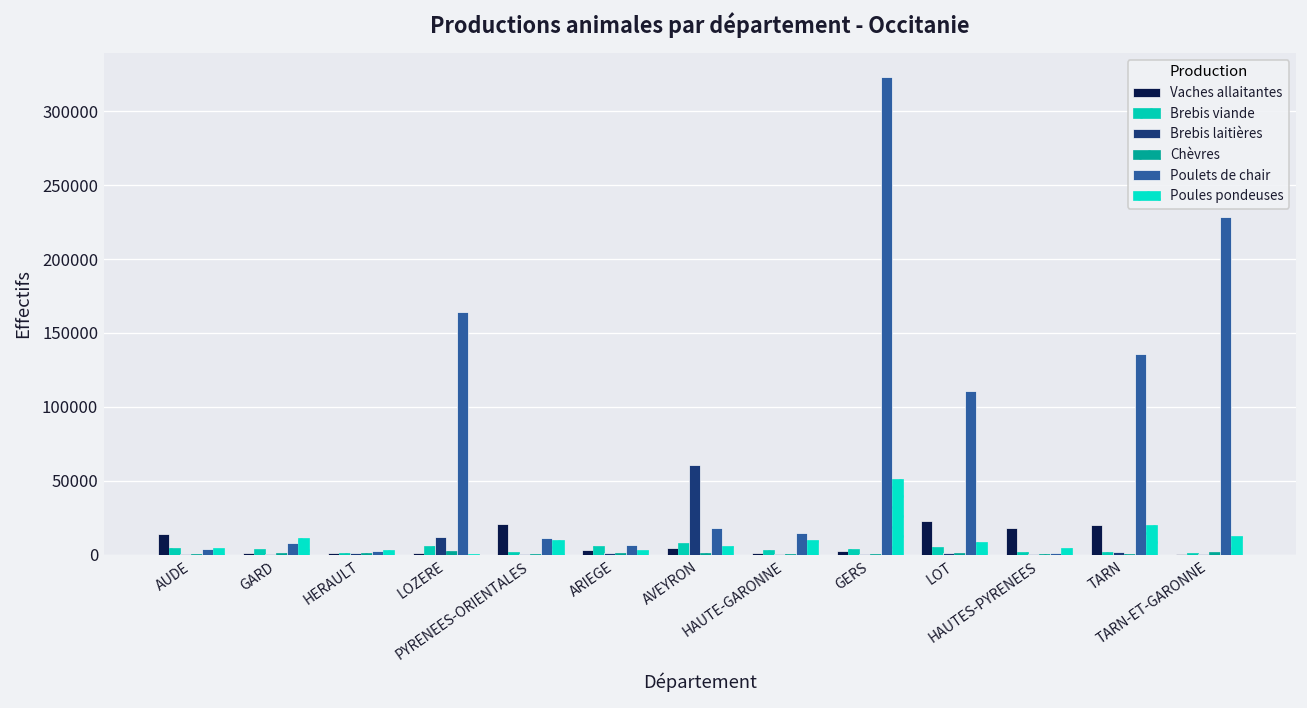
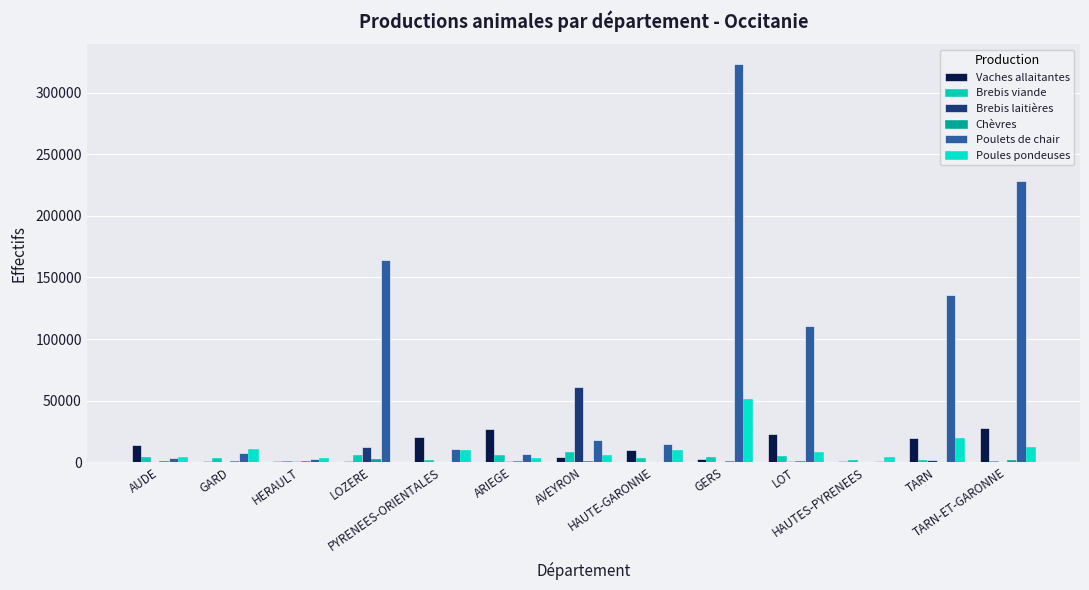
Vaches allaitantes, ARIEGE: 3000 -> 27000
Vaches allaitantes, HAUTE-GARONNE: 1000 -> 10000
Vaches allaitantes, HAUTES-PYRENEES: 18000 -> 1000
Vaches allaitantes, TARN-ET-GARONNE: 1000 -> 28000
